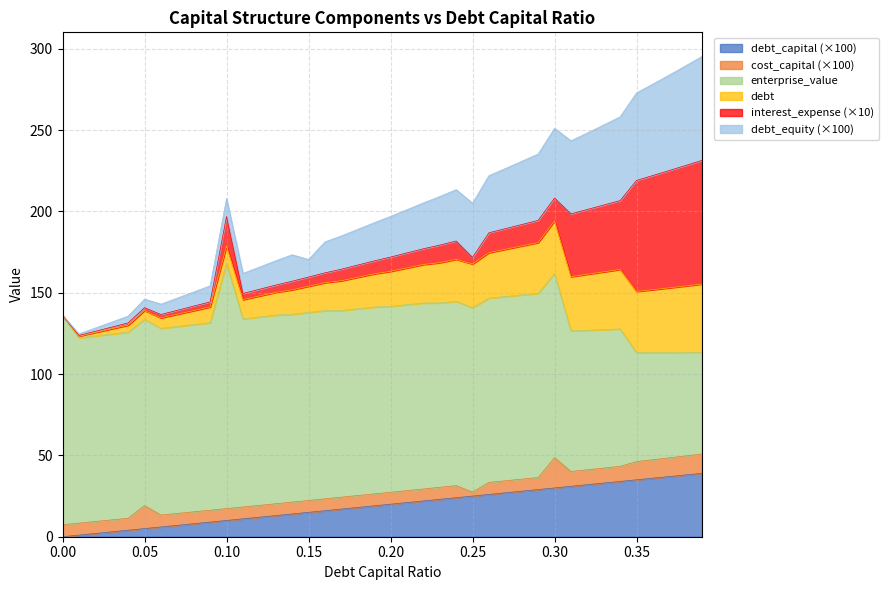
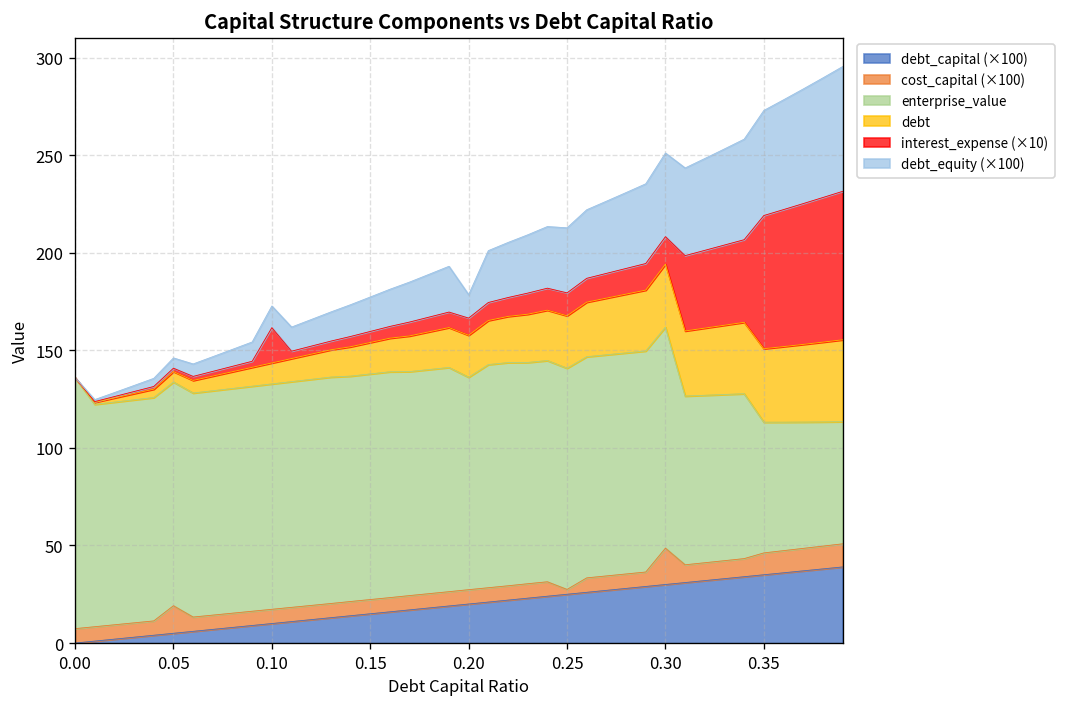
enterprise_value, 0.10: 151 -> 115
debt_equity (×100), 0.15: 11 -> 18
enterprise_value, 0.20: 114 -> 109
debt_equity (×100), 0.20: 25 -> 12
interest_expense (×10), 0.25: 4 -> 12
